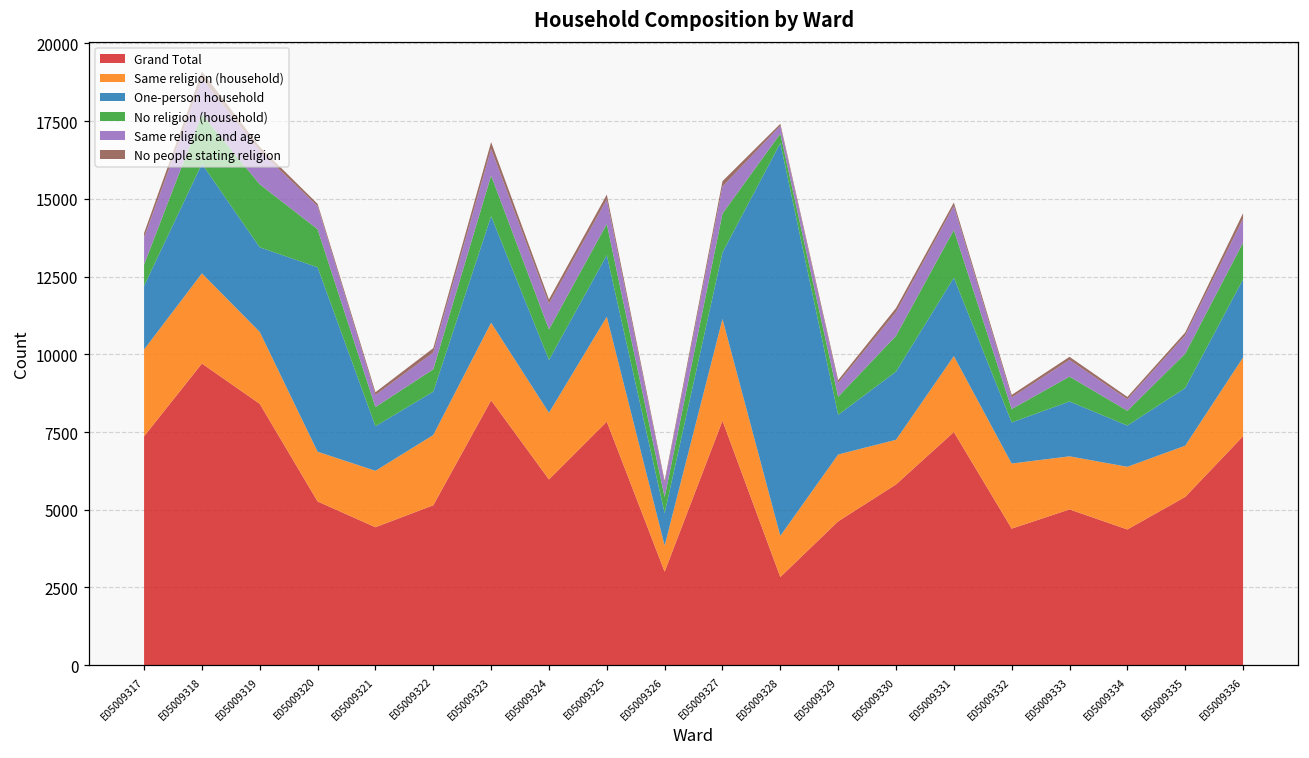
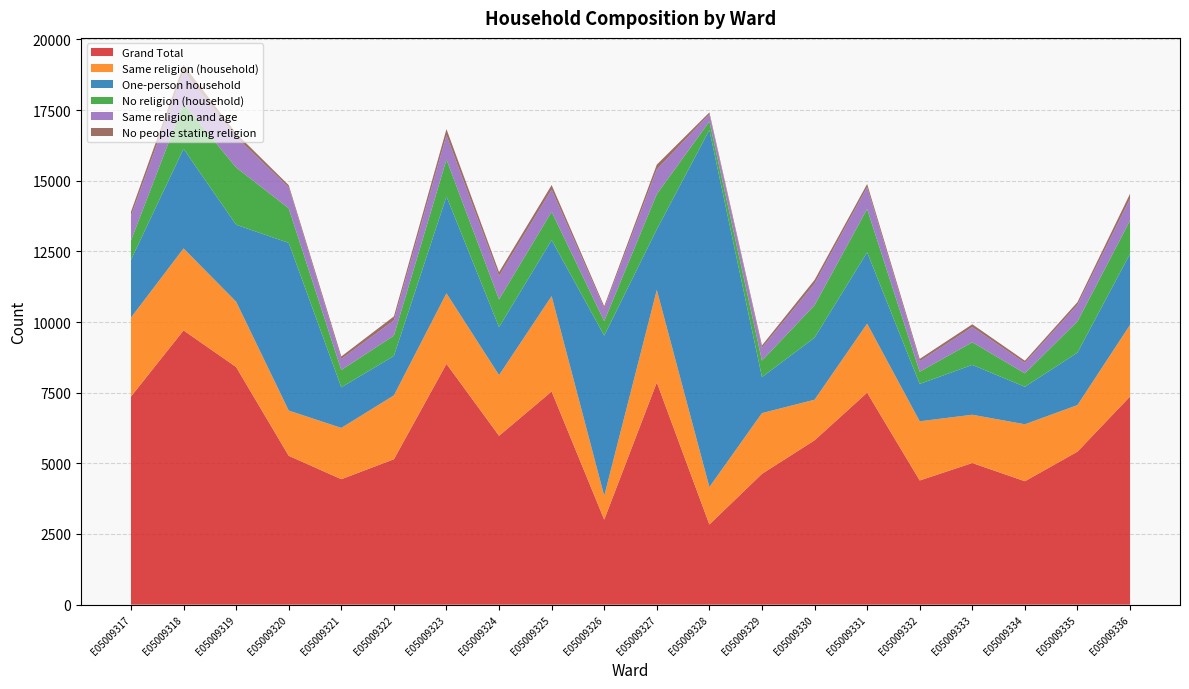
Grand Total, E05009325: 7800 -> 7500
One-person household, E05009326: 1000 -> 5700
